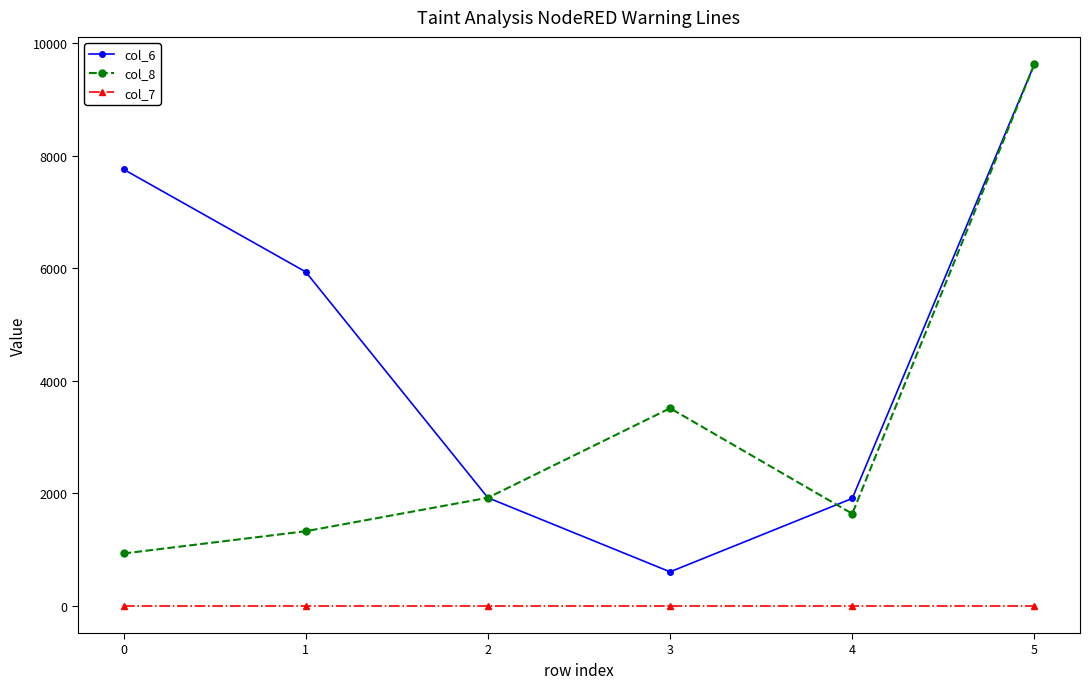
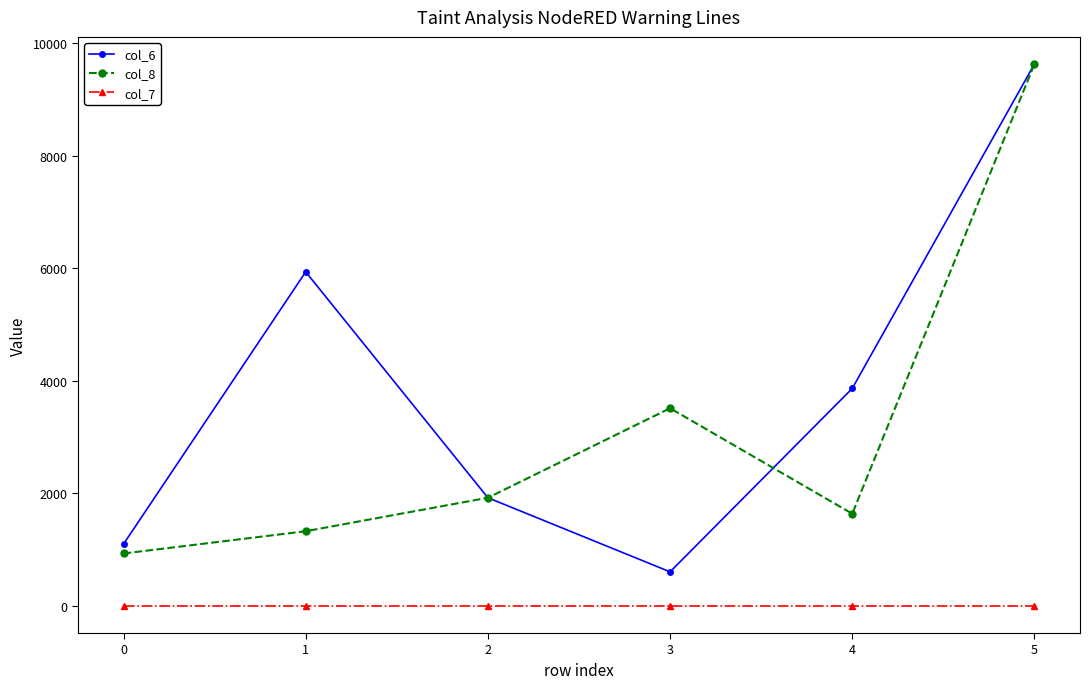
col_6, 0: 7800 -> 1100
col_6, 4: 1900 -> 3900
